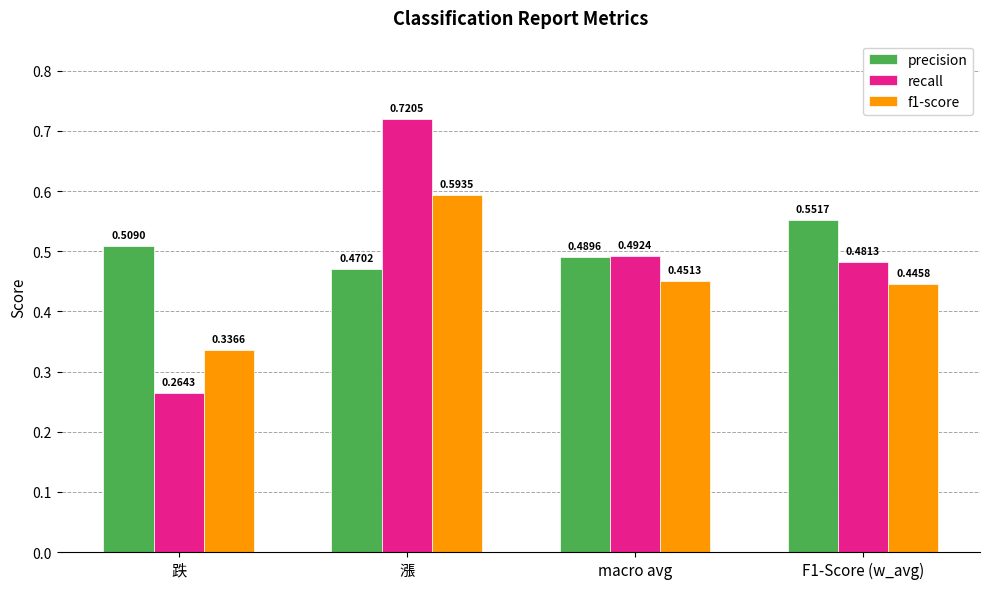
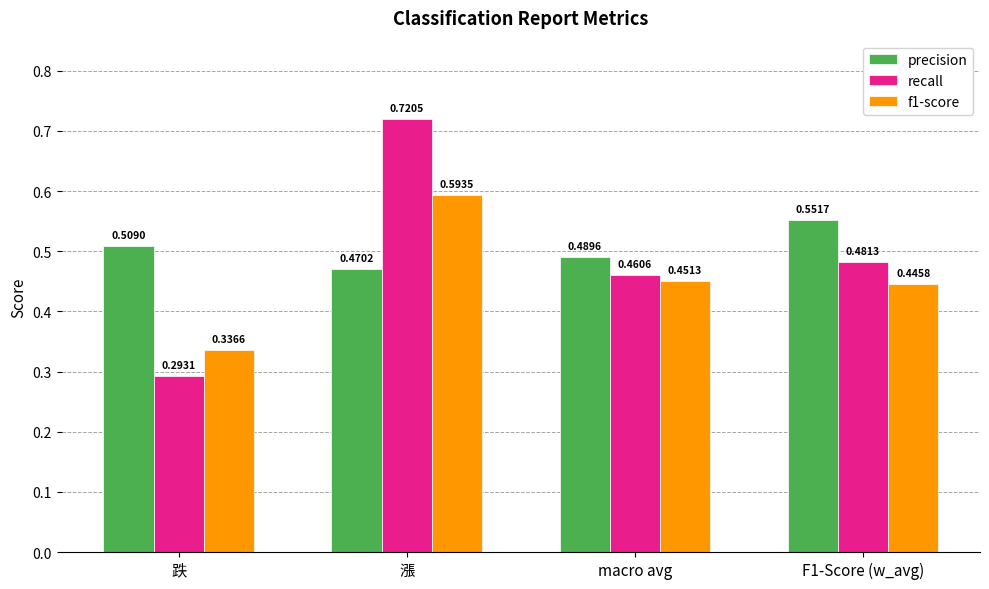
recall, 跌: 0.2643 -> 0.2931
recall, macro avg: 0.4924 -> 0.4606
